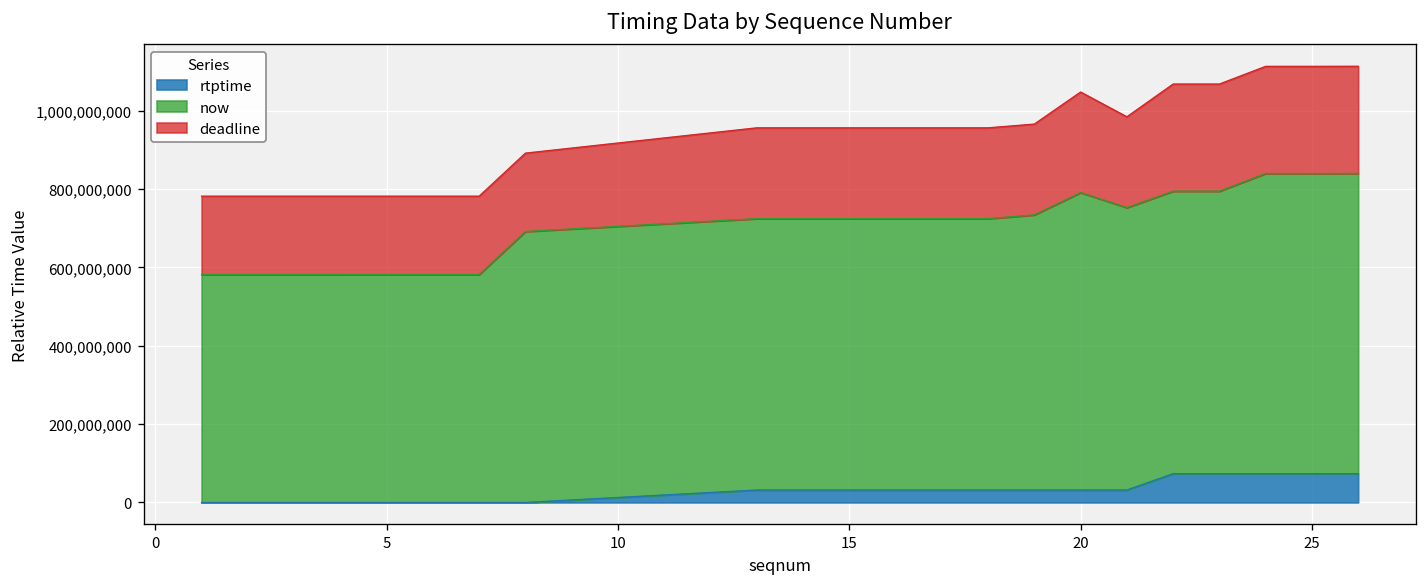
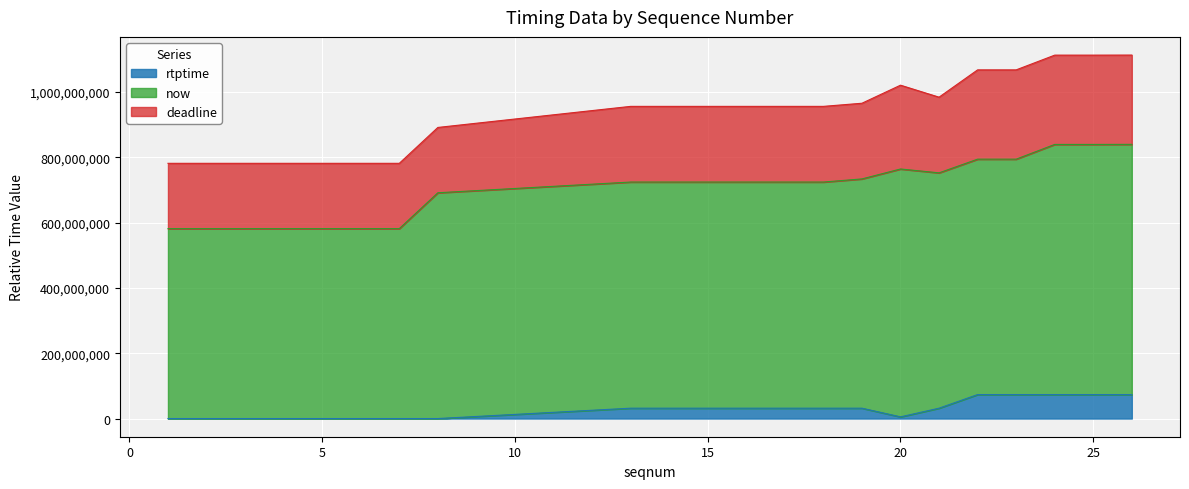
rtptime, 20: 30,000,000 -> 10,000,000
